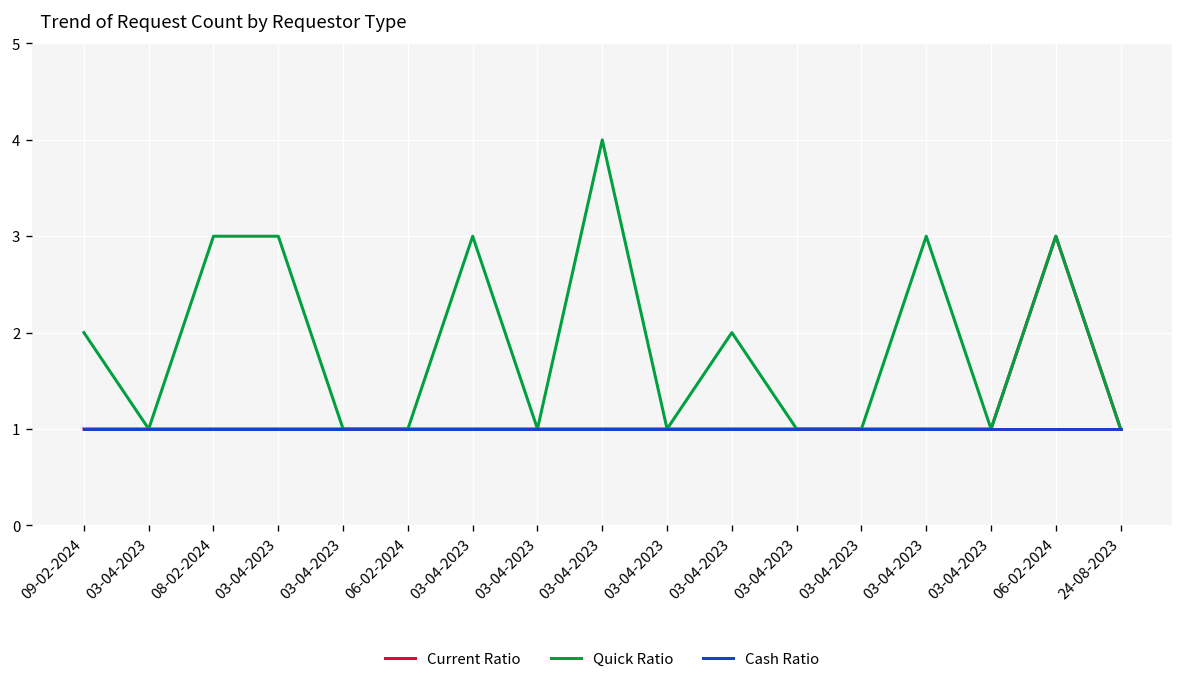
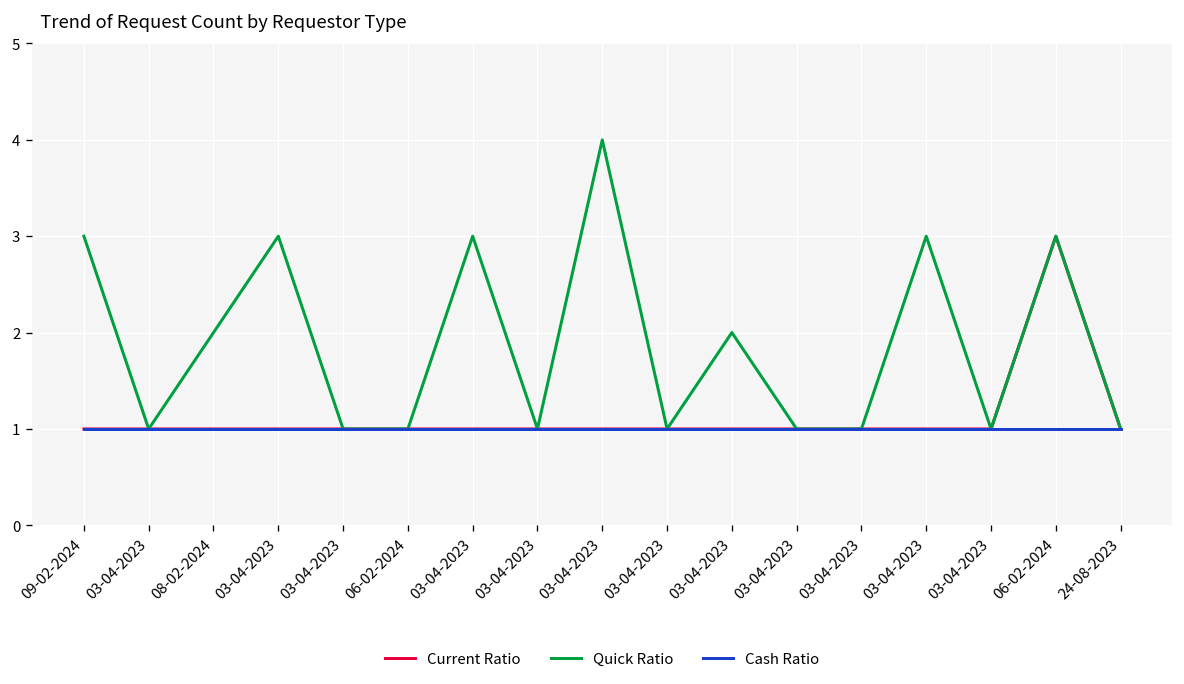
Quick Ratio, 09-02-2024: 2 -> 3
Quick Ratio, 08-02-2024: 3 -> 2
